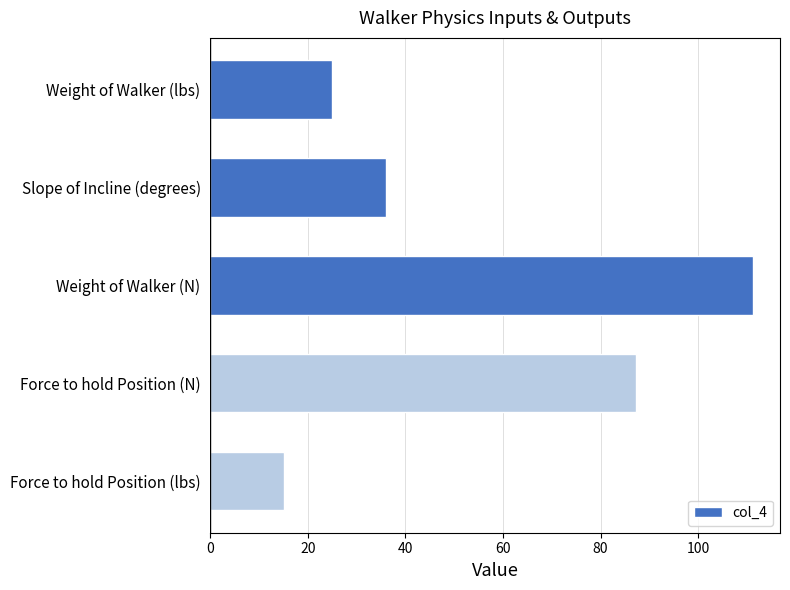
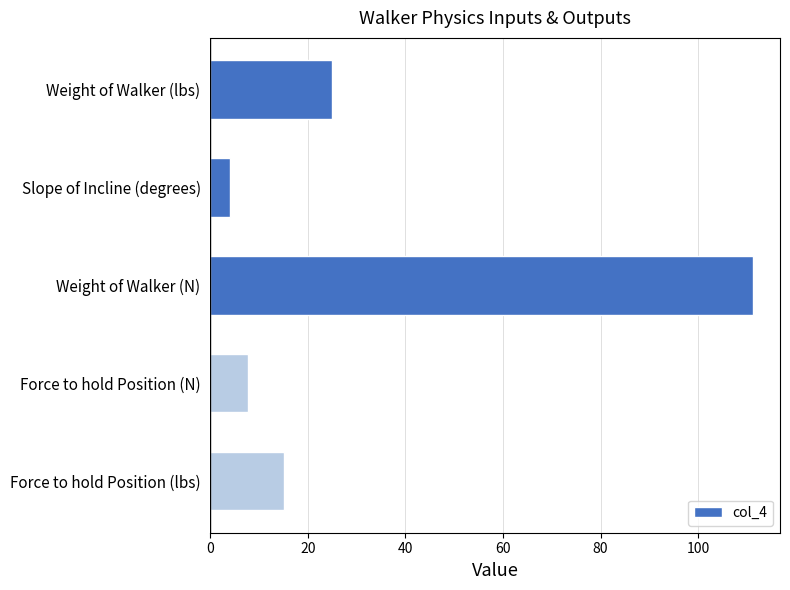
Slope of Incline (degrees): 36 -> 4
Force to hold Position (N): 87 -> 8
